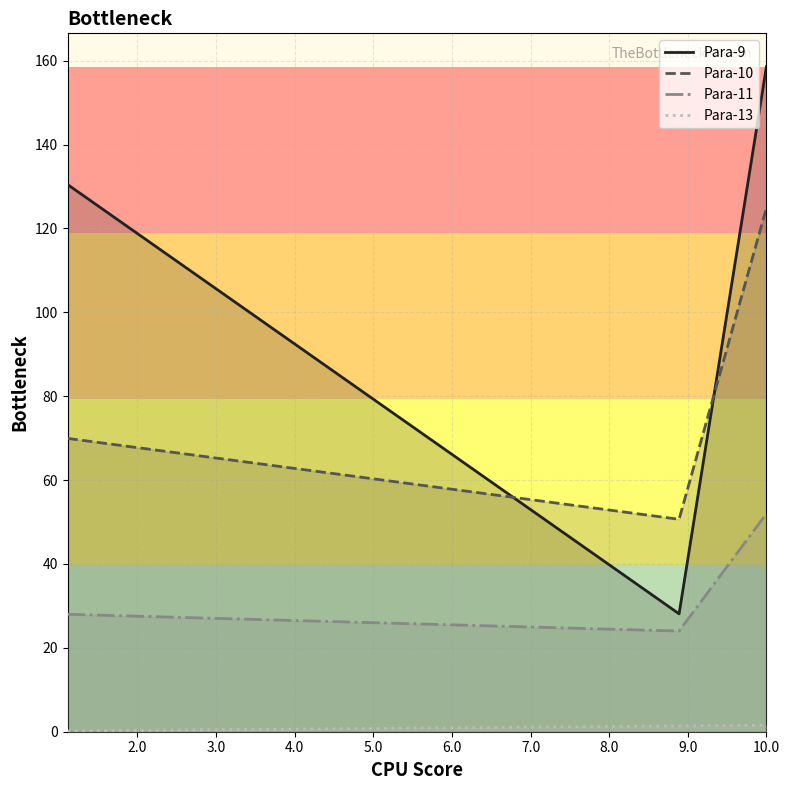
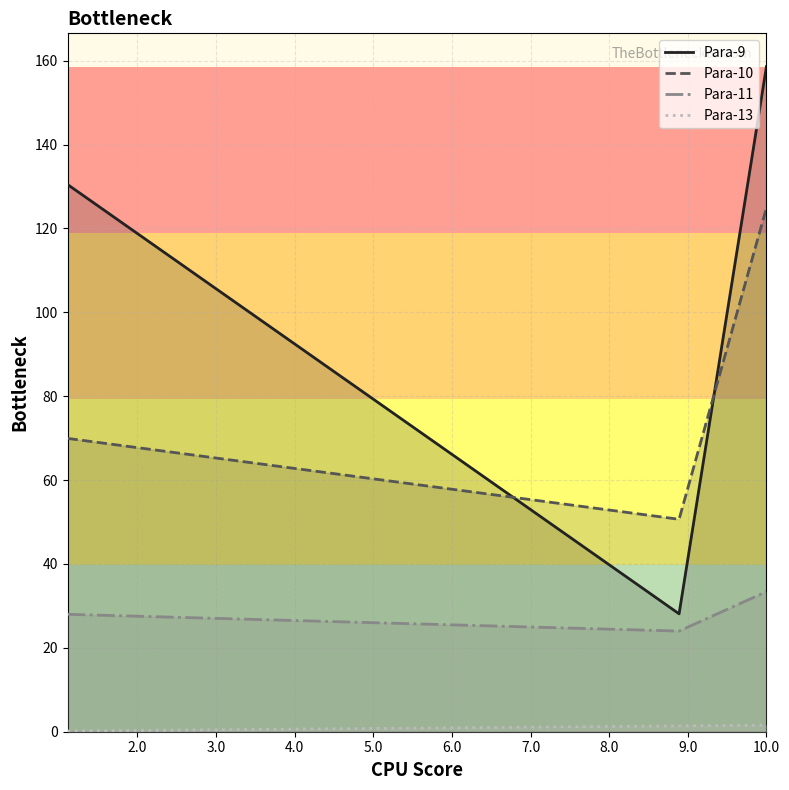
Para-11, 10.0: 52 -> 33
